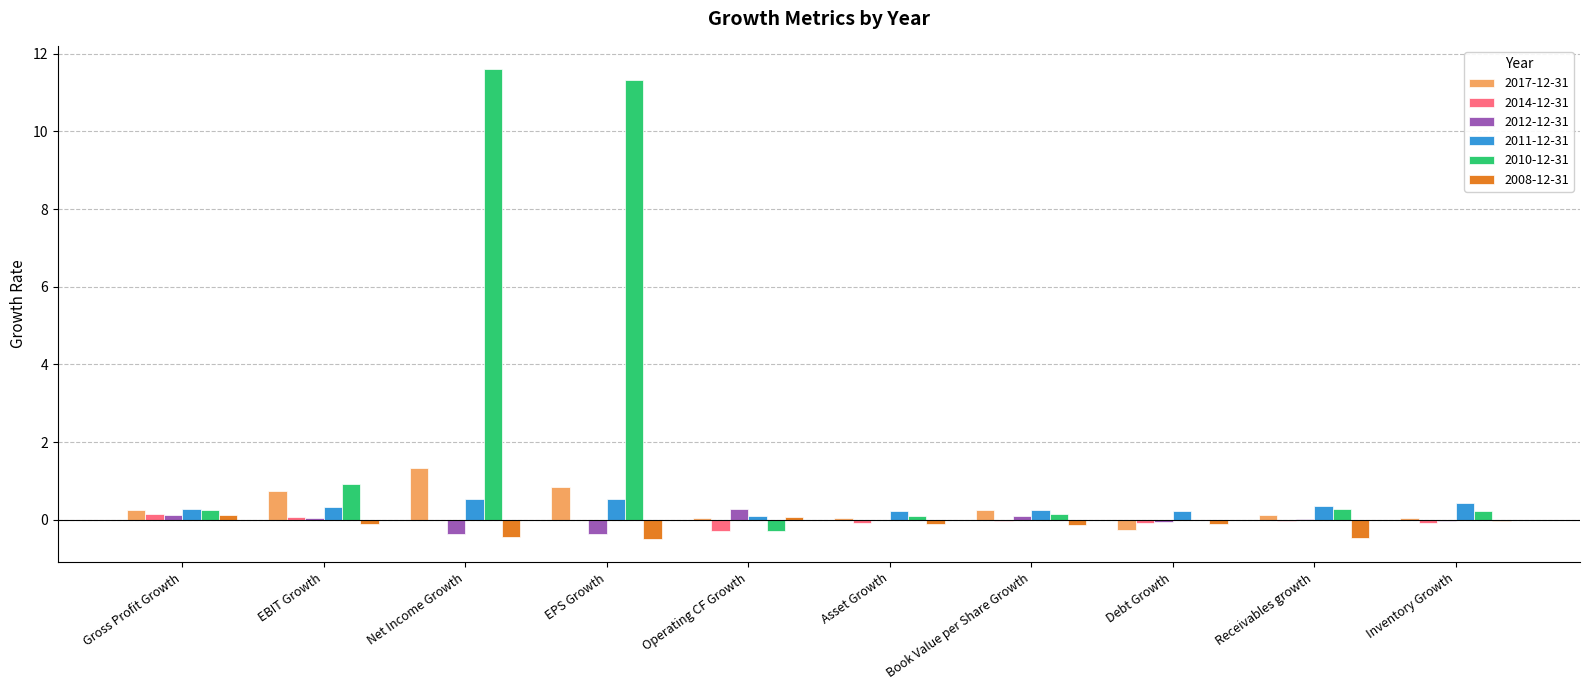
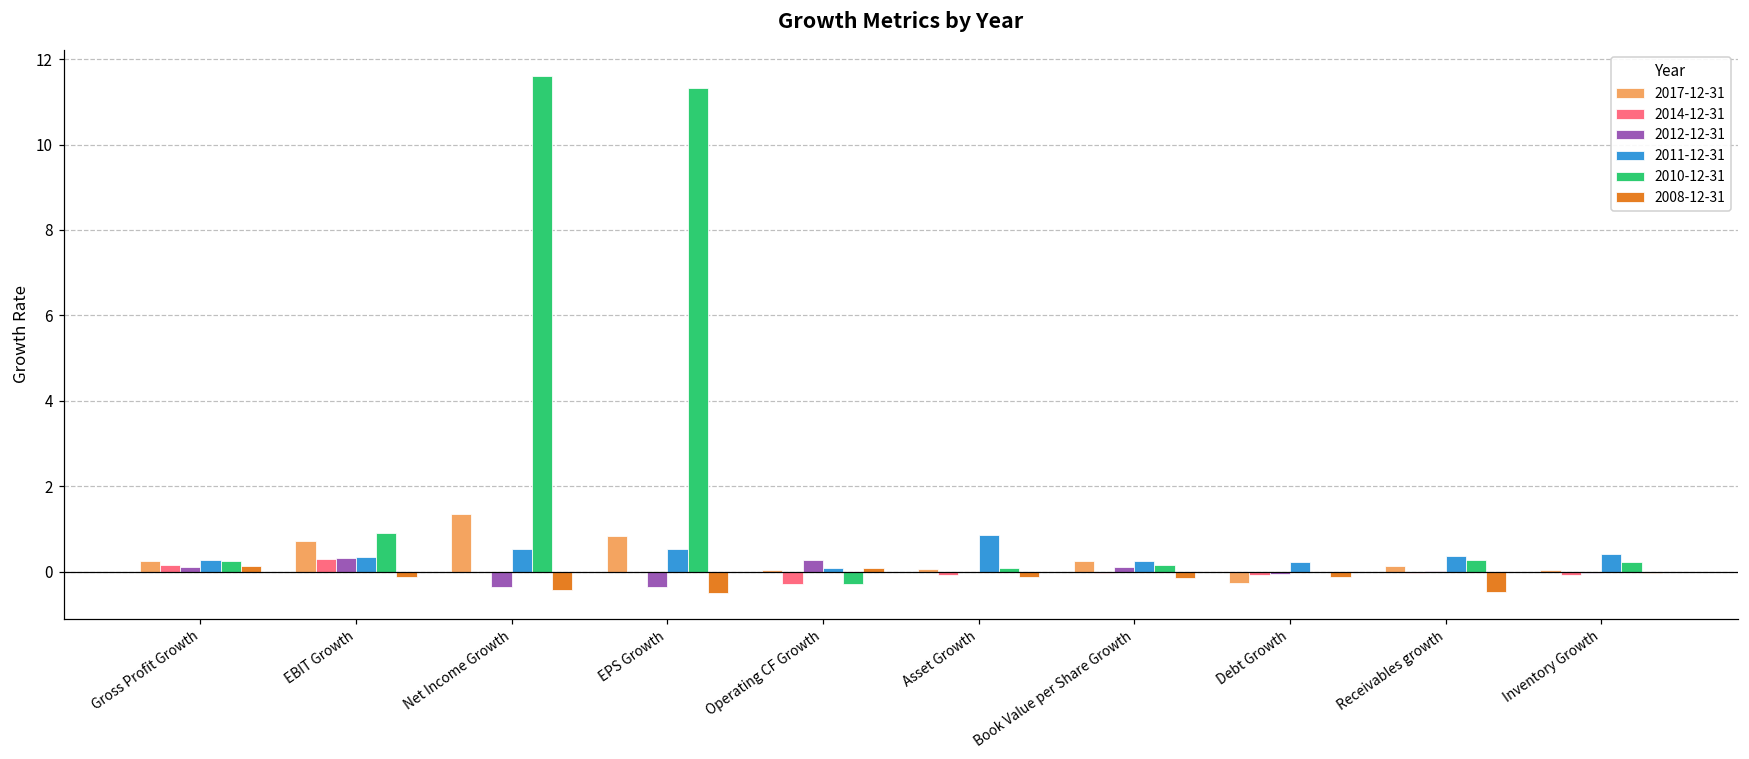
2014-12-31, EBIT Growth: 0.1 -> 0.3
2012-12-31, EBIT Growth: 0.0 -> 0.3
2011-12-31, Asset Growth: 0.2 -> 0.9
